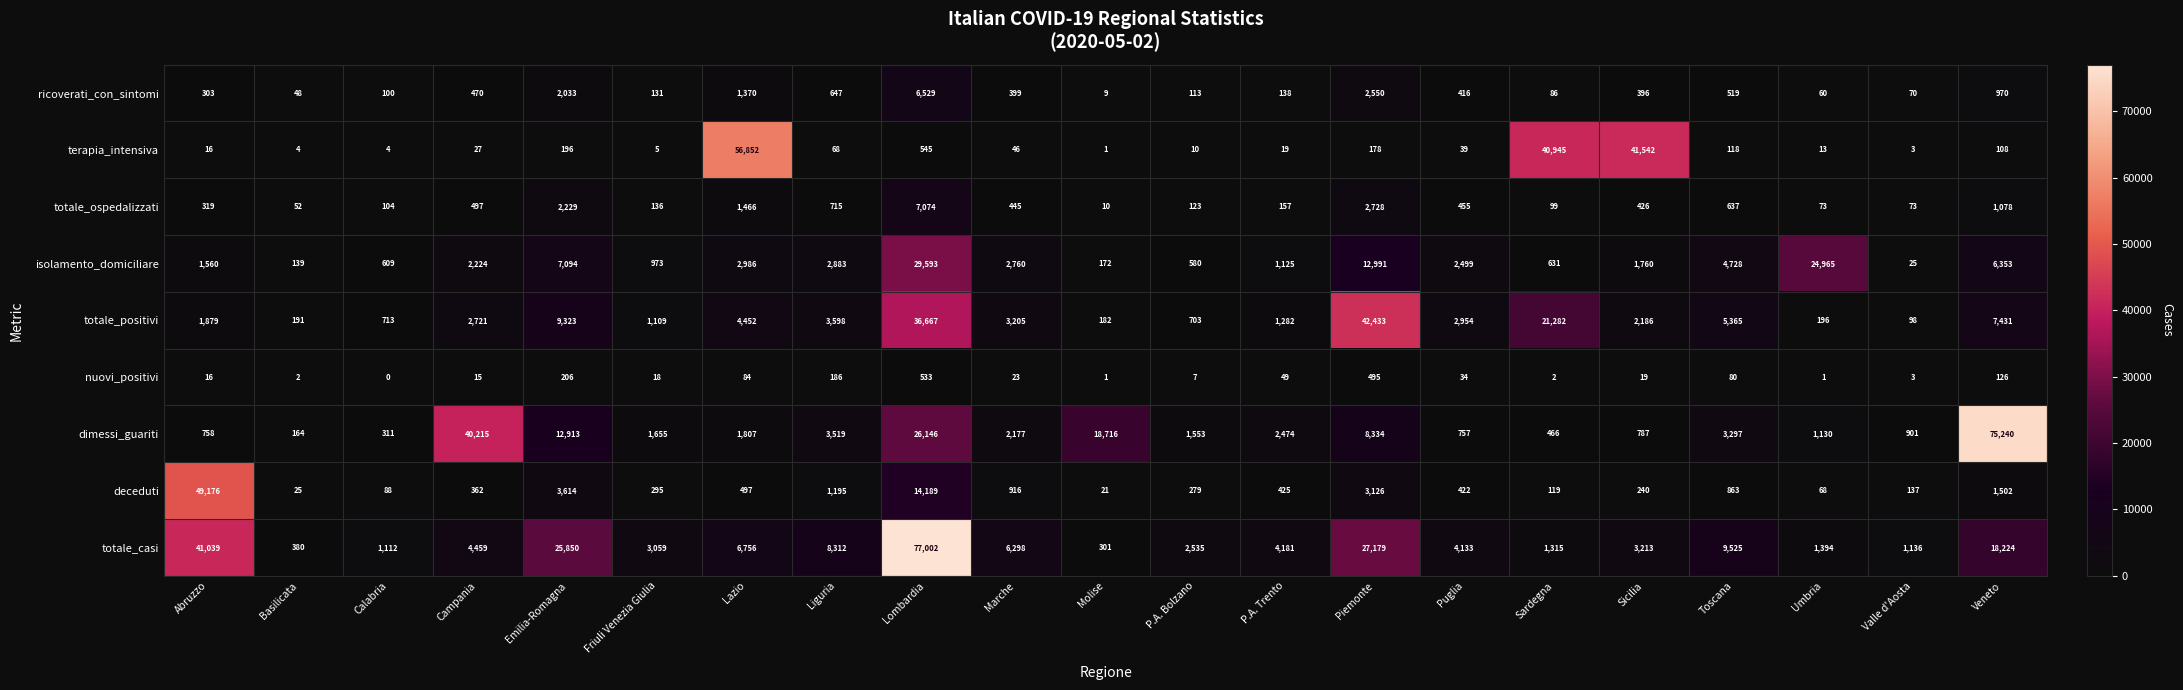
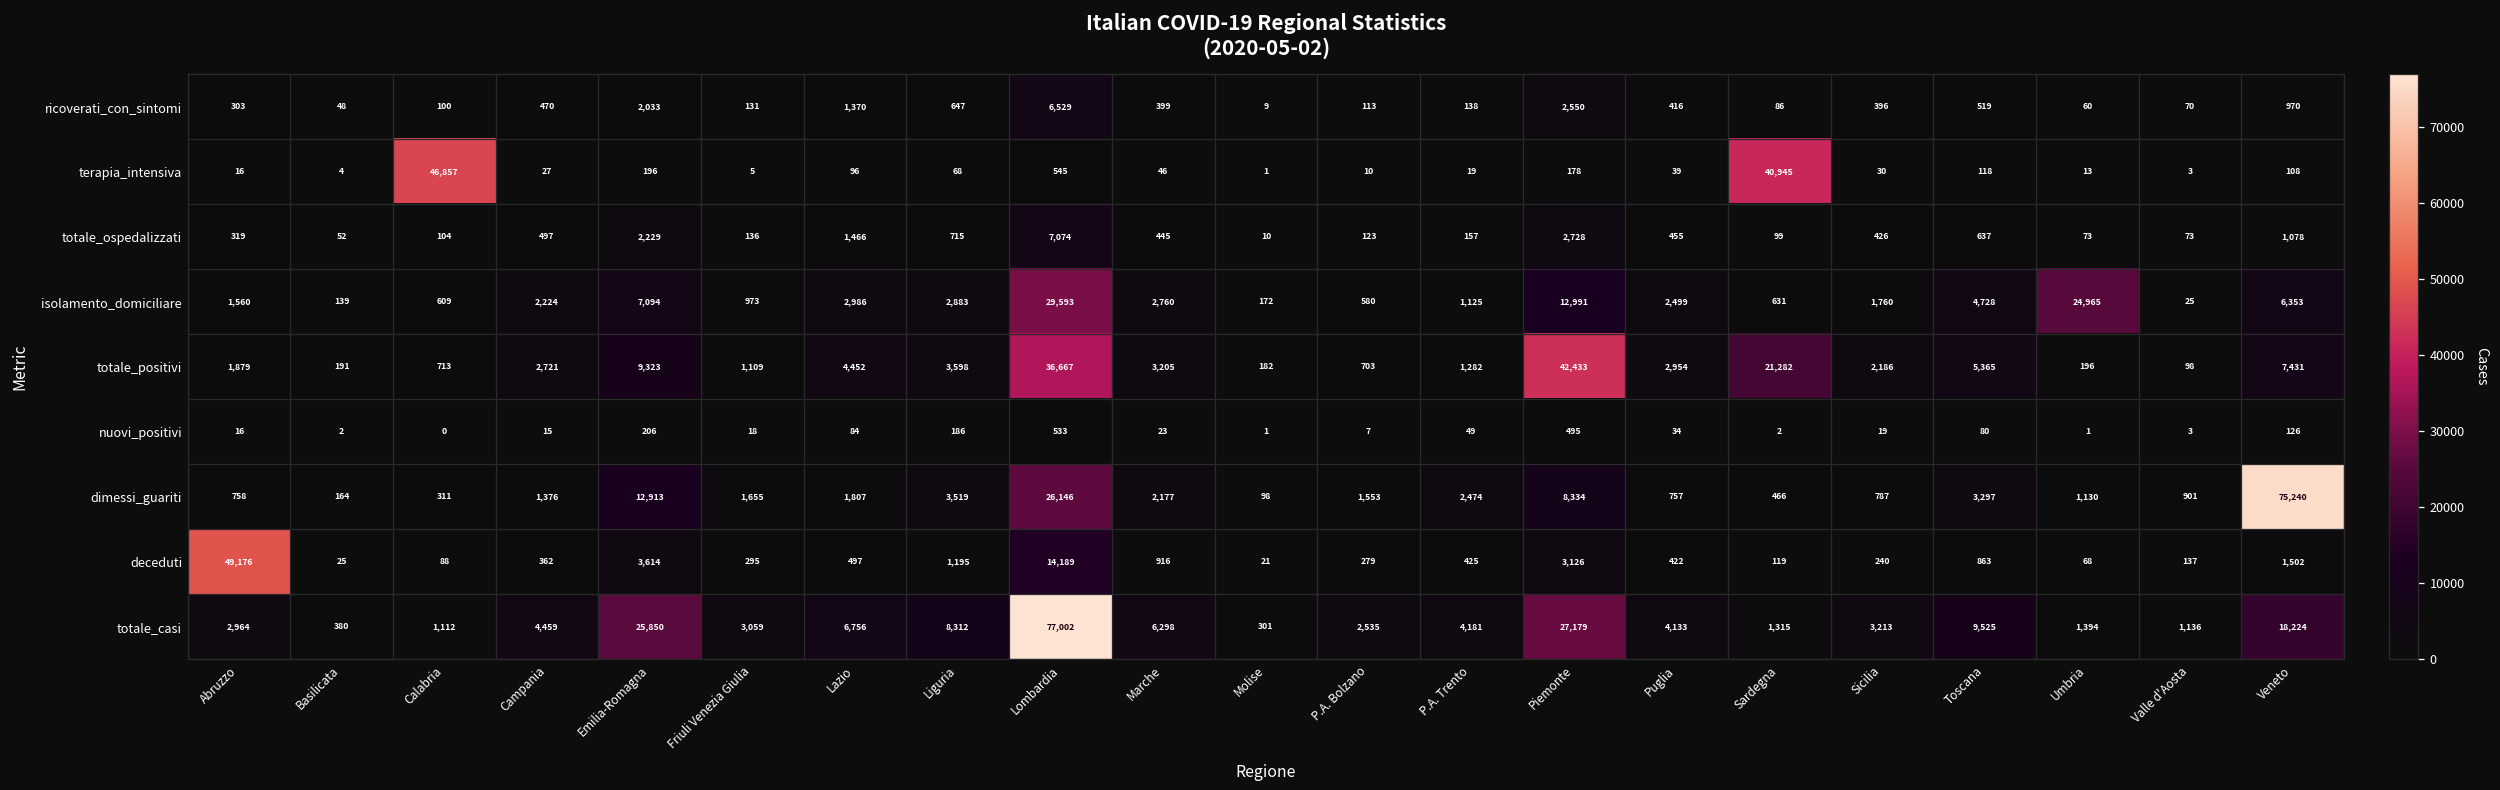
terapia_intensiva, Calabria: 4 -> 46,857
terapia_intensiva, Lazio: 56,852 -> 96
terapia_intensiva, Sicilia: 41,542 -> 30
dimessi_guariti, Campania: 40,215 -> 1,376
dimessi_guariti, Molise: 18,716 -> 98
totale_casi, Abruzzo: 41,039 -> 2,964
